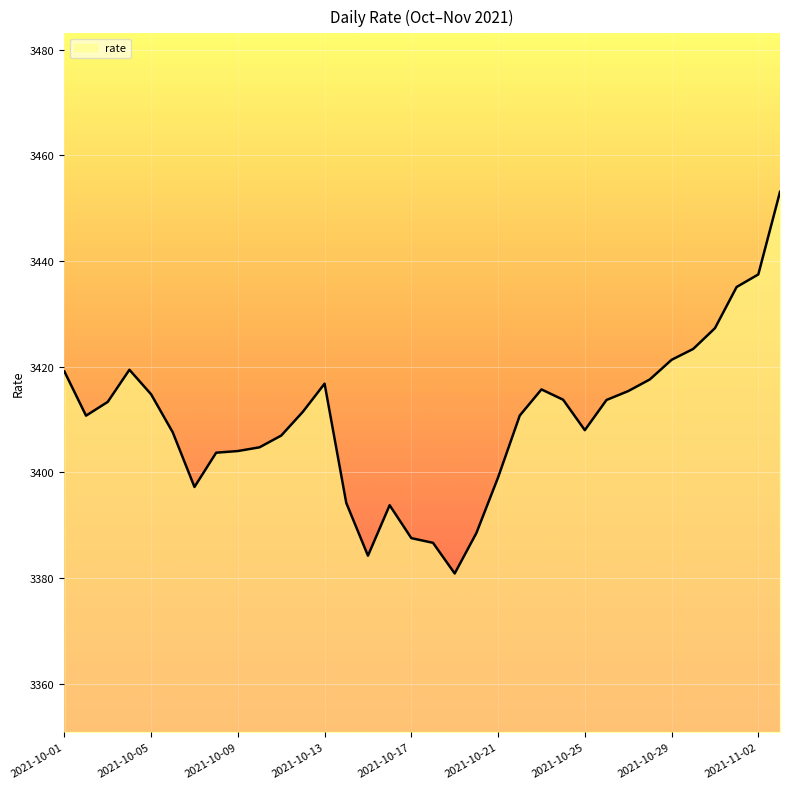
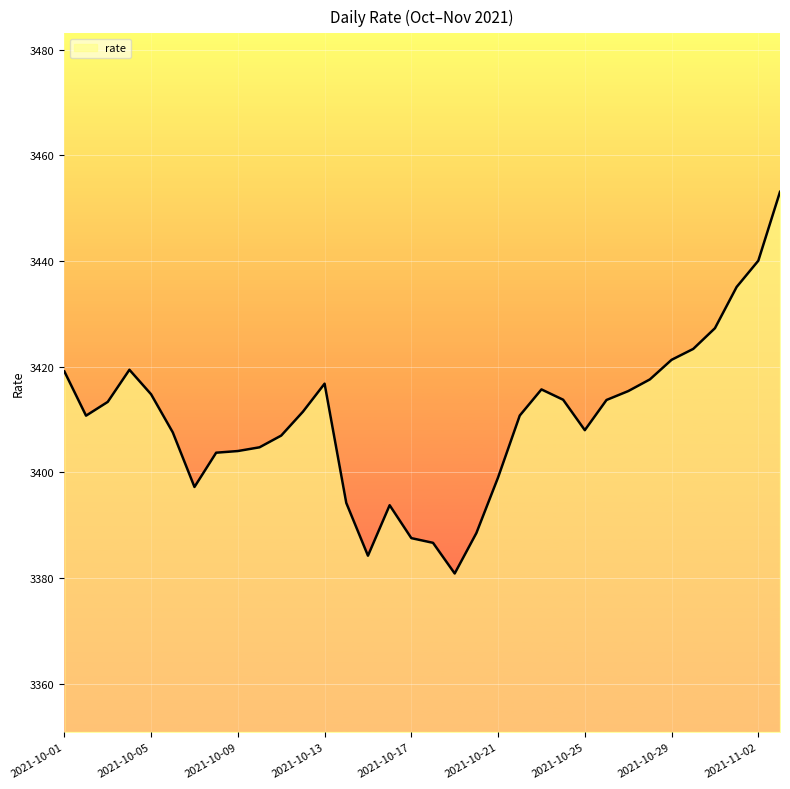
2021-11-02: 3437 -> 3440
